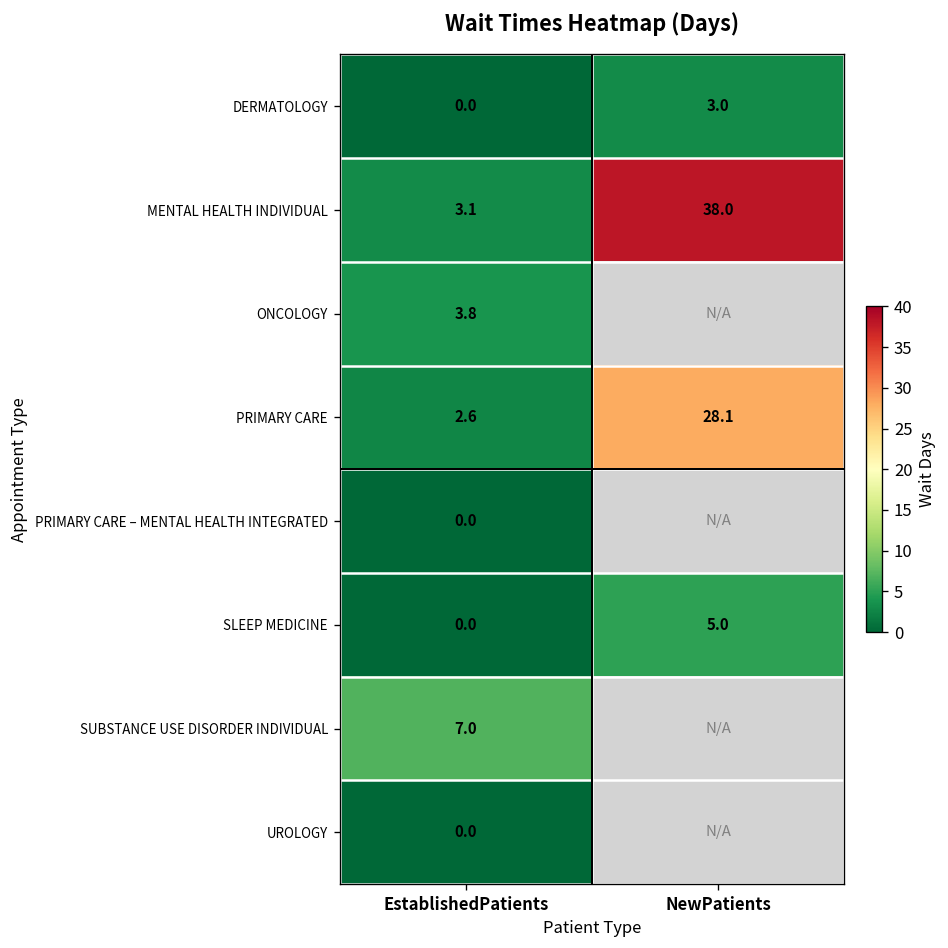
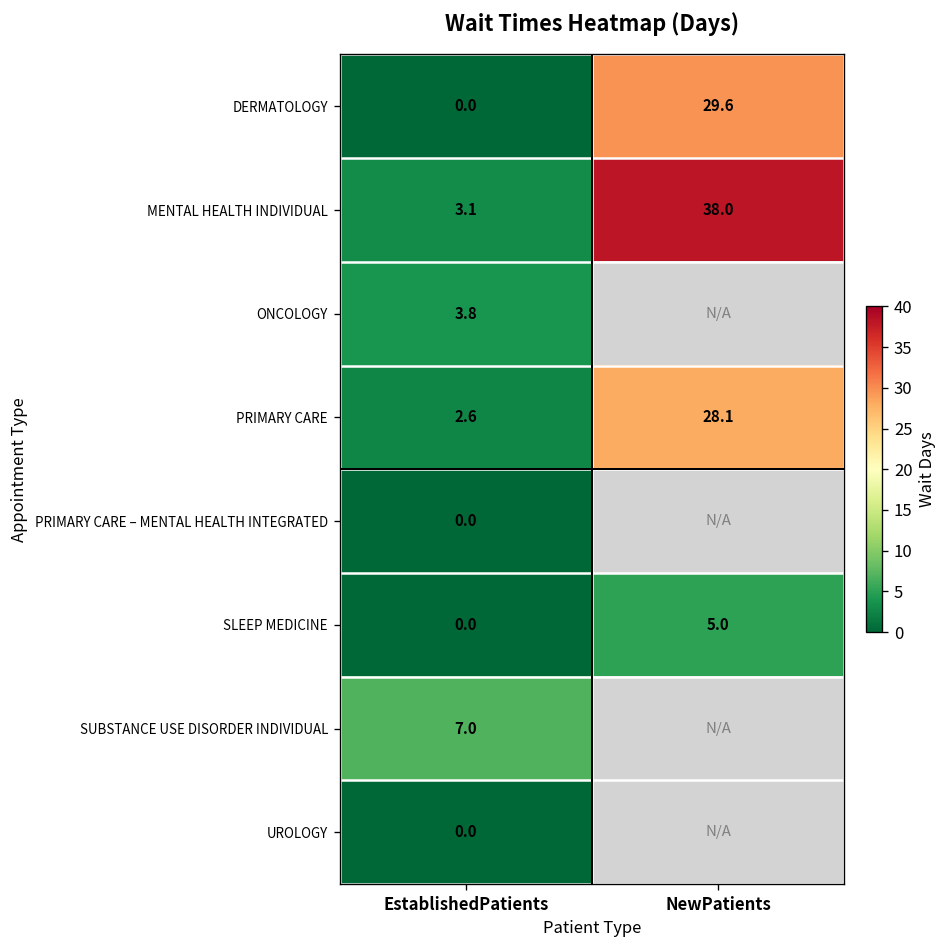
DERMATOLOGY, NewPatients: 3.0 -> 29.6
